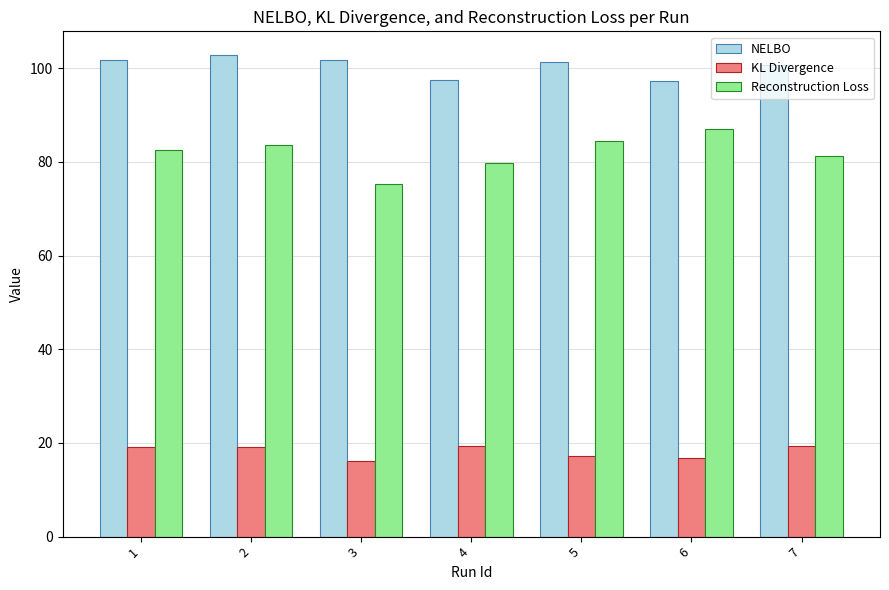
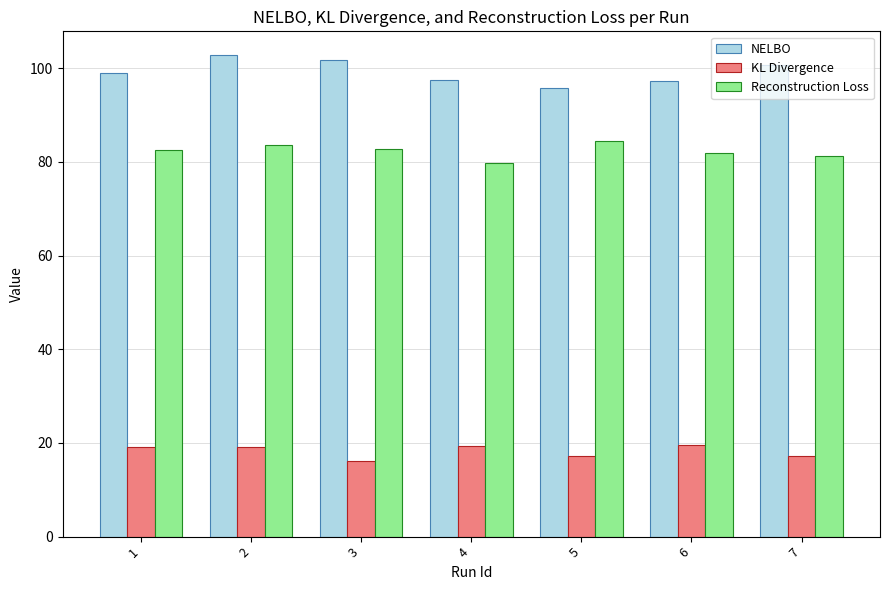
NELBO, 1: 102 -> 99
Reconstruction Loss, 3: 75 -> 83
NELBO, 5: 101 -> 96
KL Divergence, 6: 17 -> 19
Reconstruction Loss, 6: 87 -> 82
KL Divergence, 7: 19 -> 17
